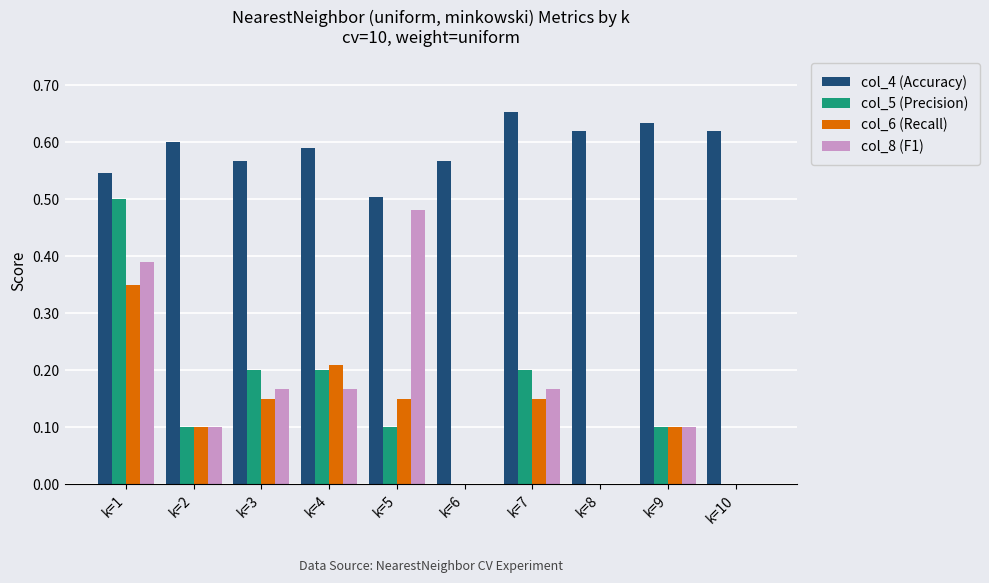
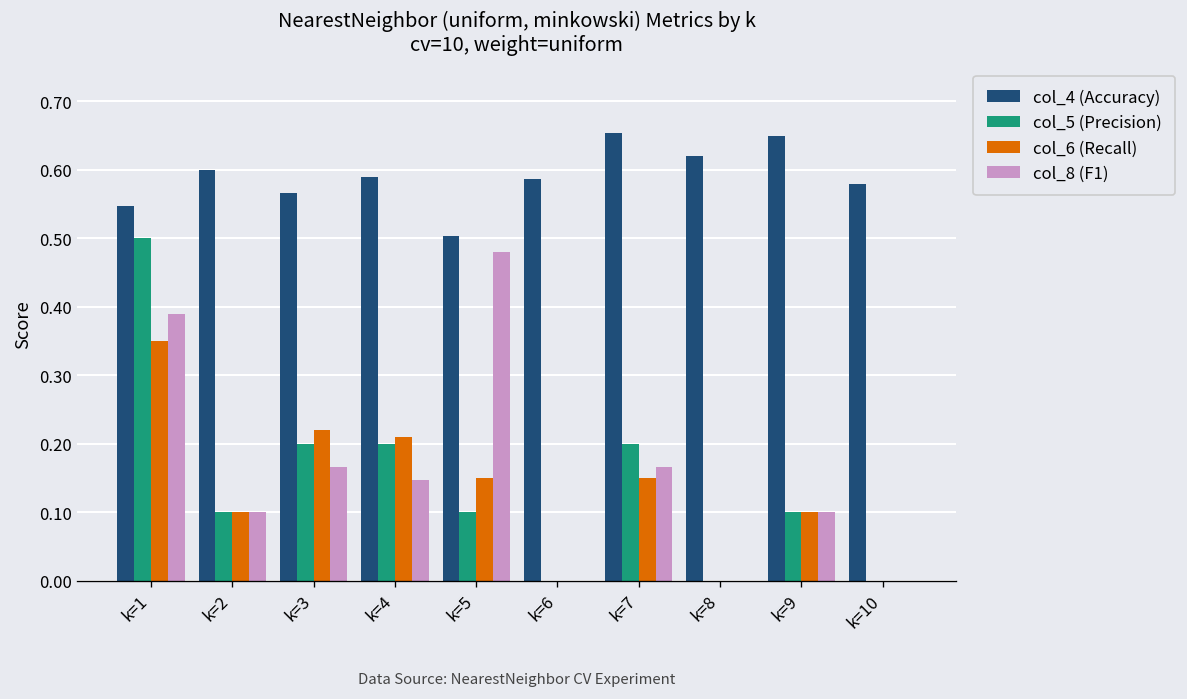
col_6 (Recall), k=3: 0.15 -> 0.22
col_8 (F1), k=4: 0.17 -> 0.15
col_4 (Accuracy), k=6: 0.57 -> 0.59
col_4 (Accuracy), k=9: 0.63 -> 0.65
col_4 (Accuracy), k=10: 0.62 -> 0.58
